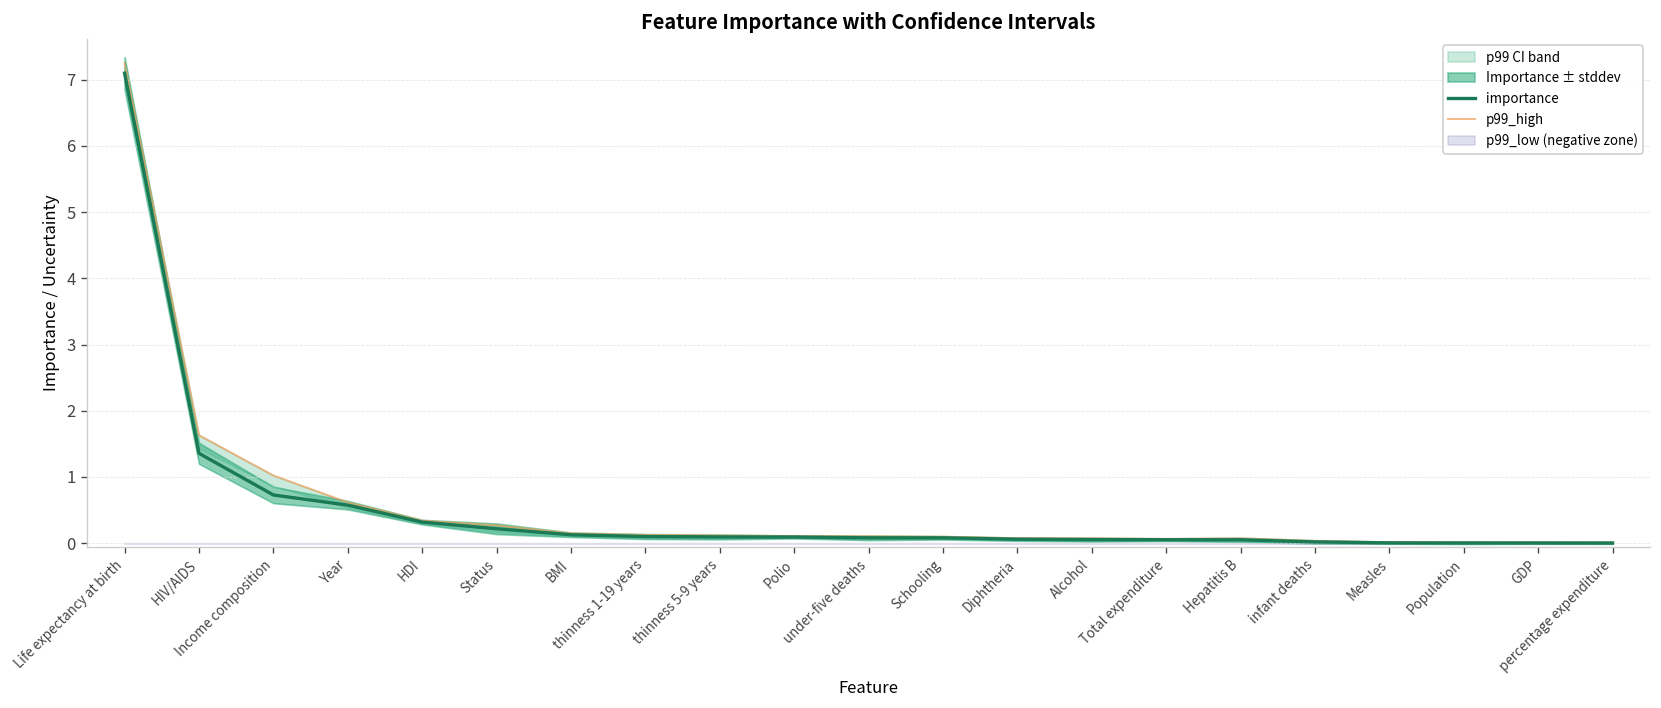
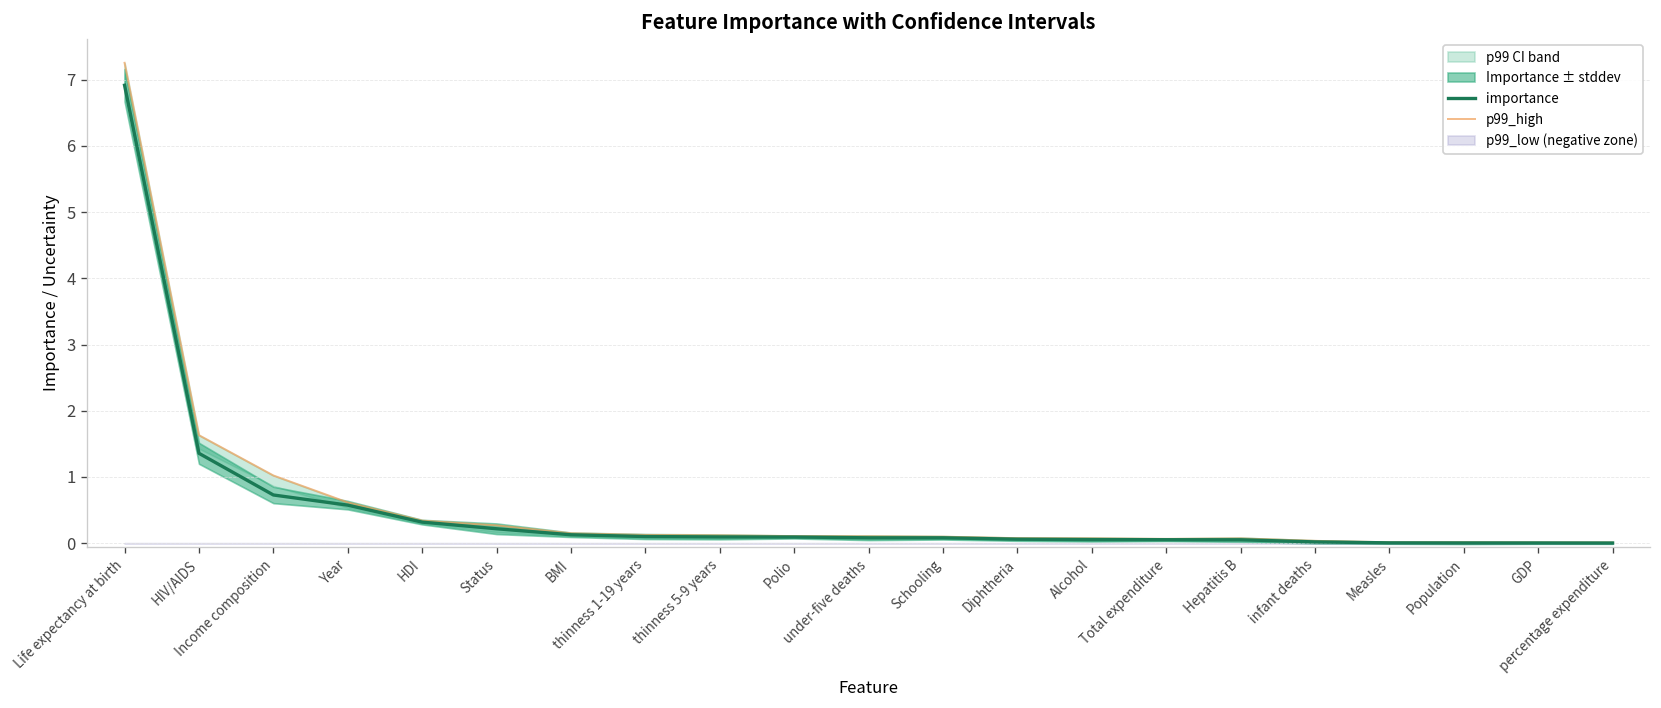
importance, Life expectancy at birth: 7.1 -> 6.9
